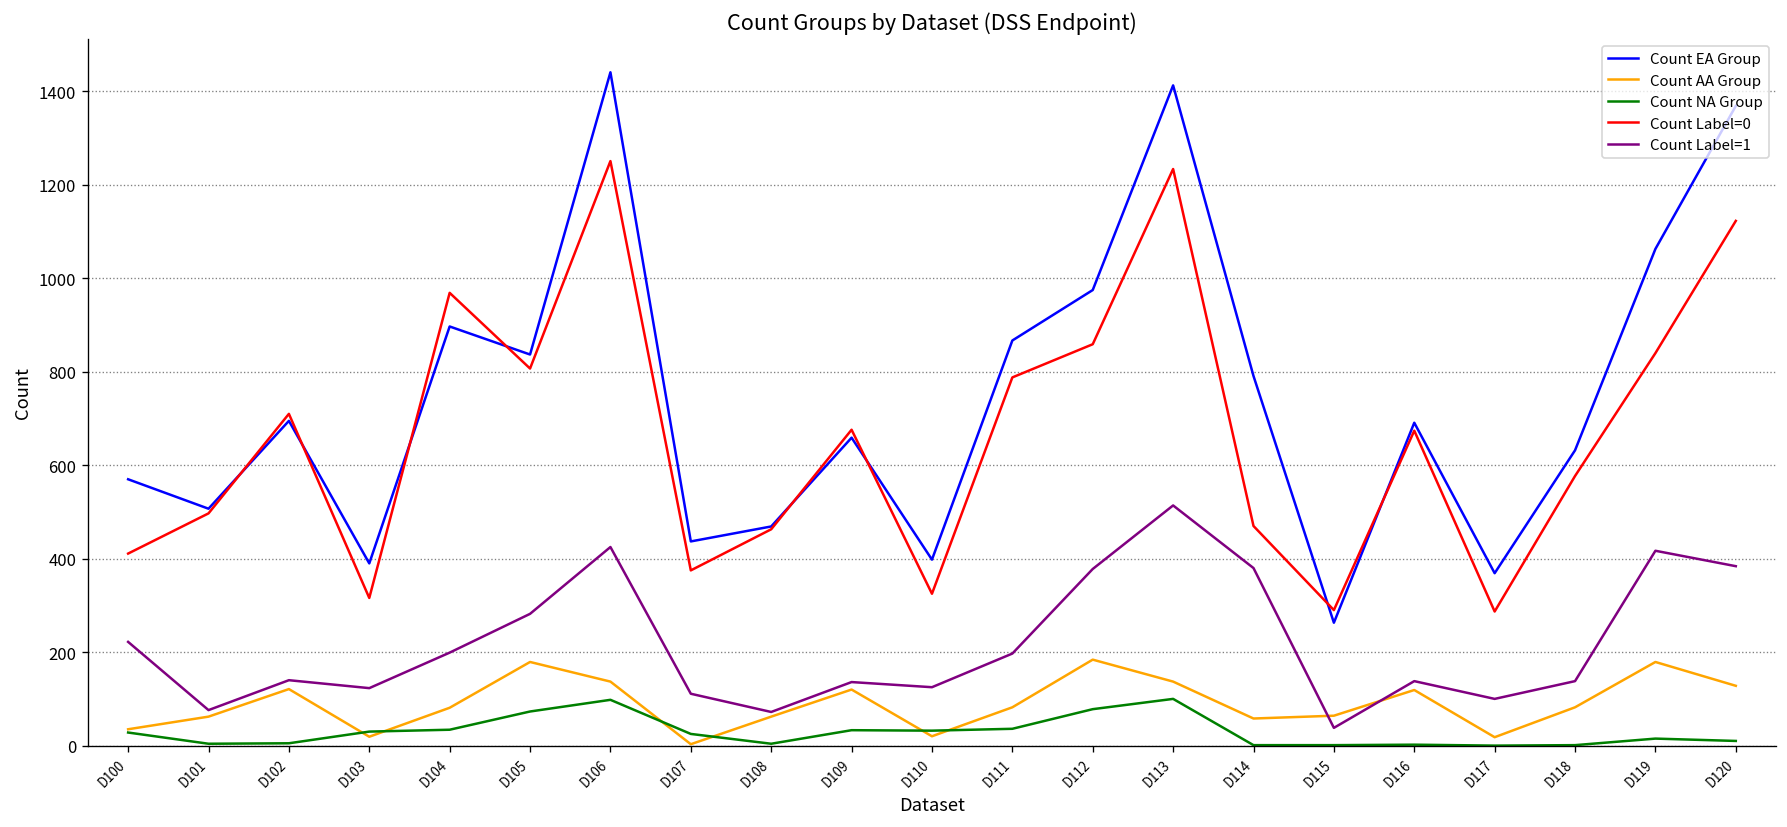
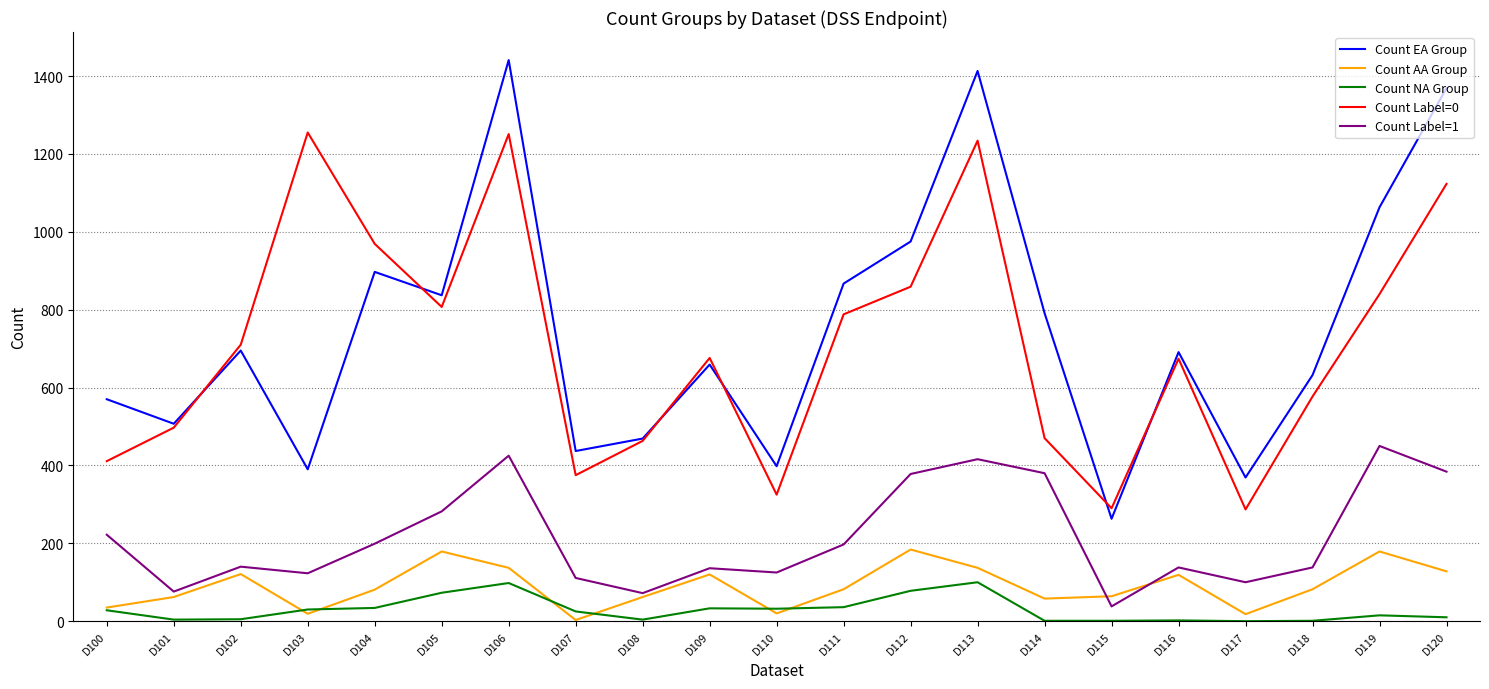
Count Label=0, D103: 320 -> 1260
Count Label=1, D113: 510 -> 420
Count Label=1, D119: 420 -> 450
